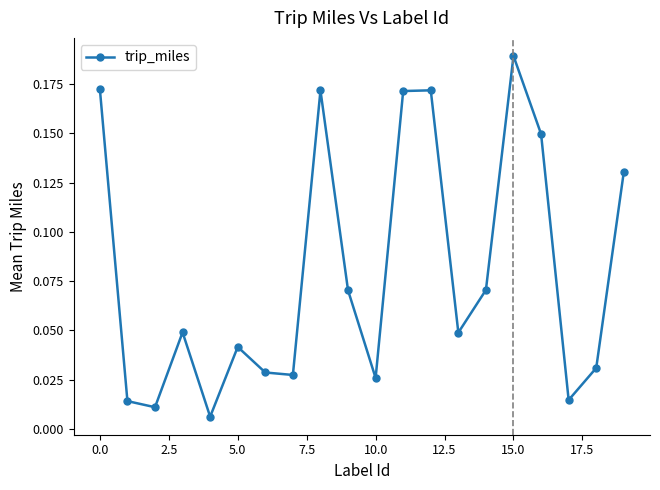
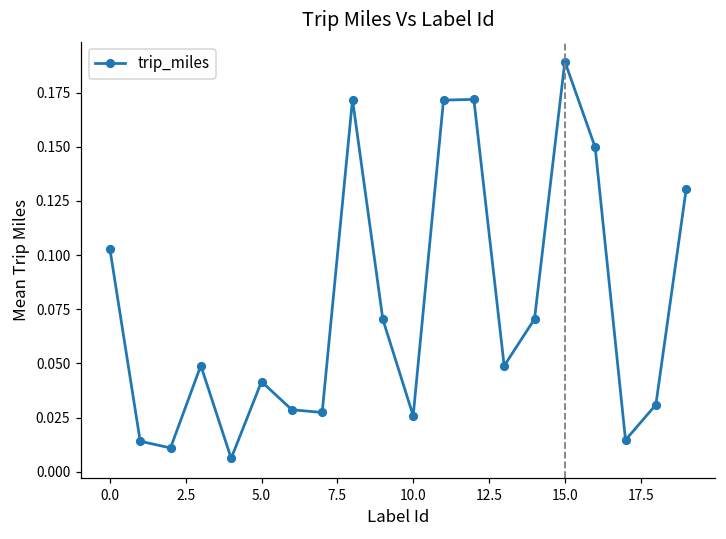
0.0: 0.173 -> 0.103
